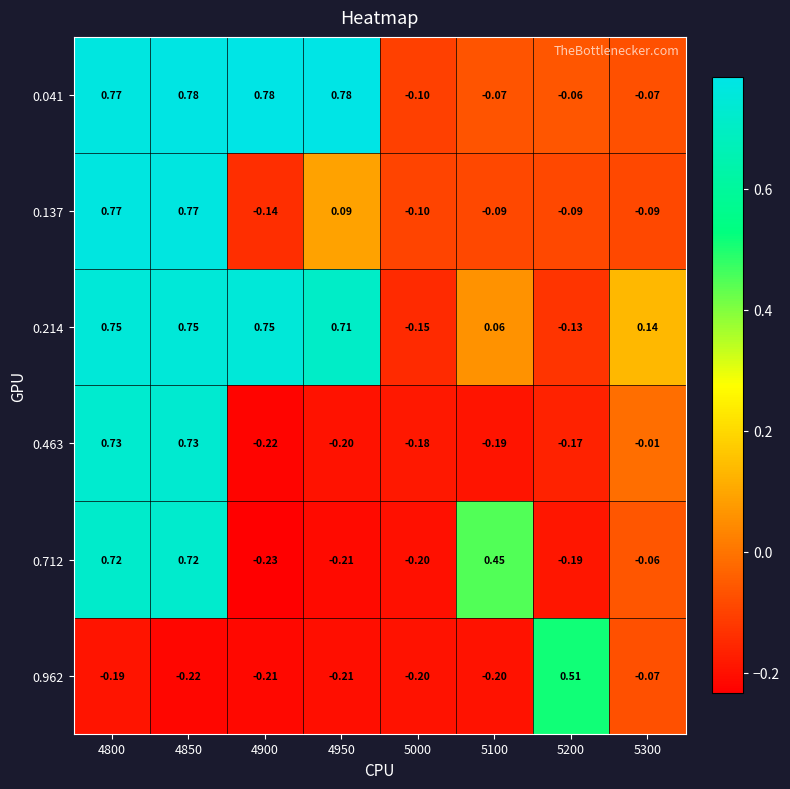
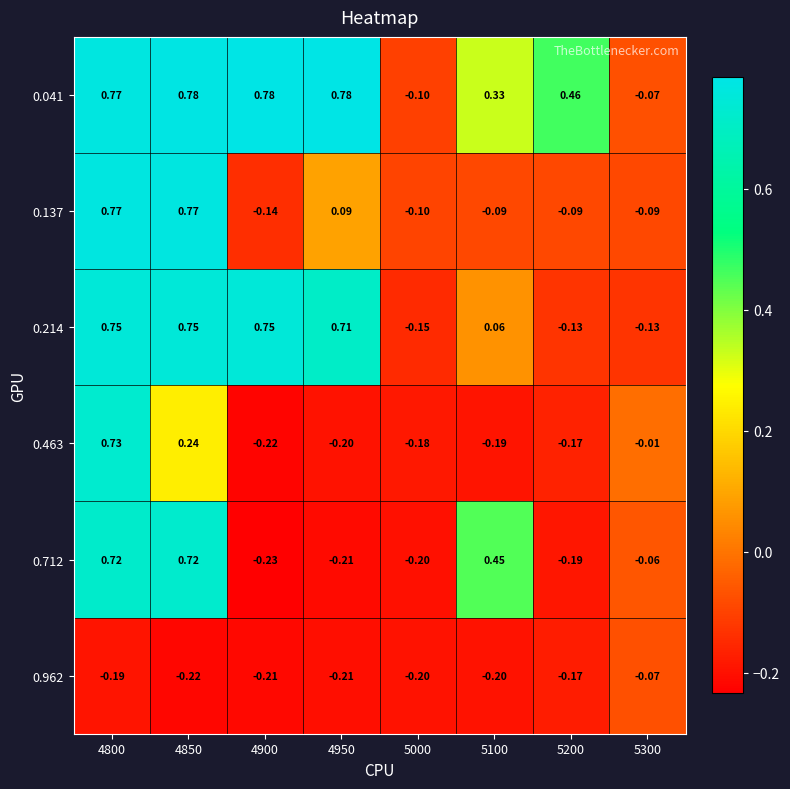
0.041, 5100: -0.07 -> 0.33
0.041, 5200: -0.06 -> 0.46
0.214, 5300: 0.14 -> -0.13
0.463, 4850: 0.73 -> 0.24
0.962, 5200: 0.51 -> -0.17
